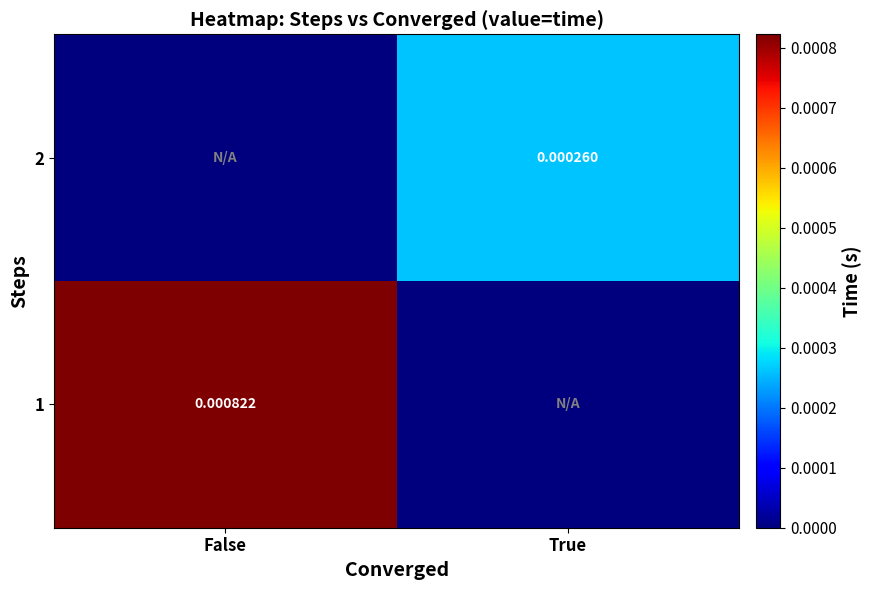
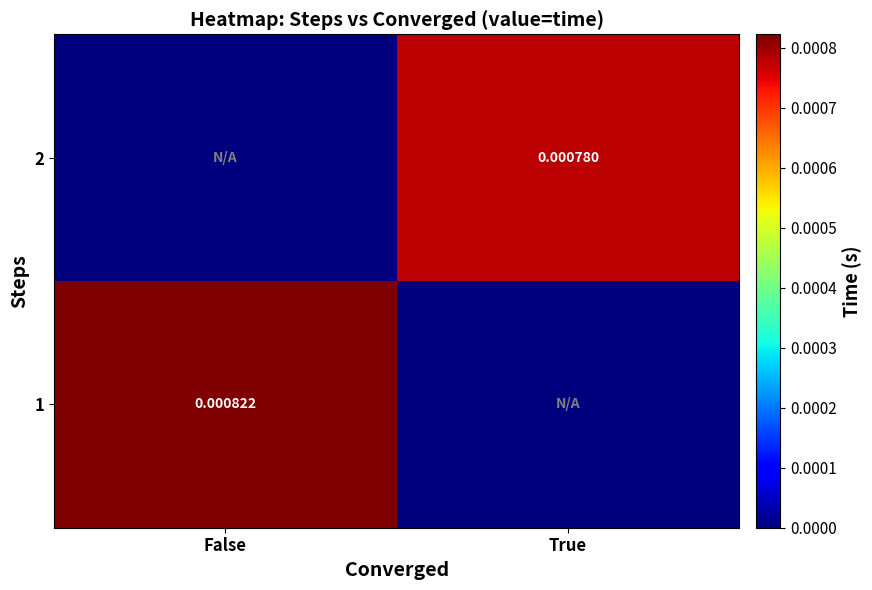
2, True: 0.000260 -> 0.000780
